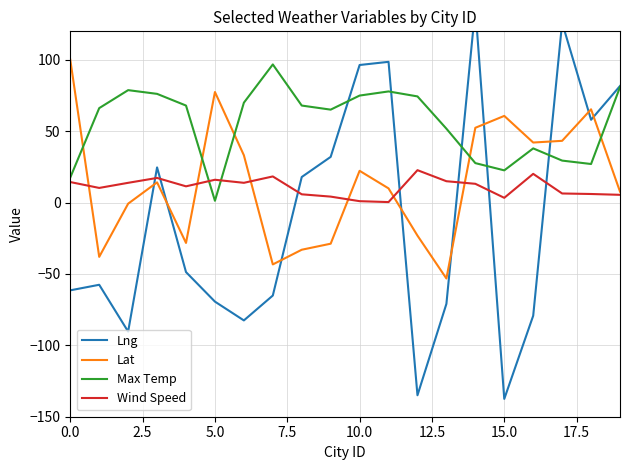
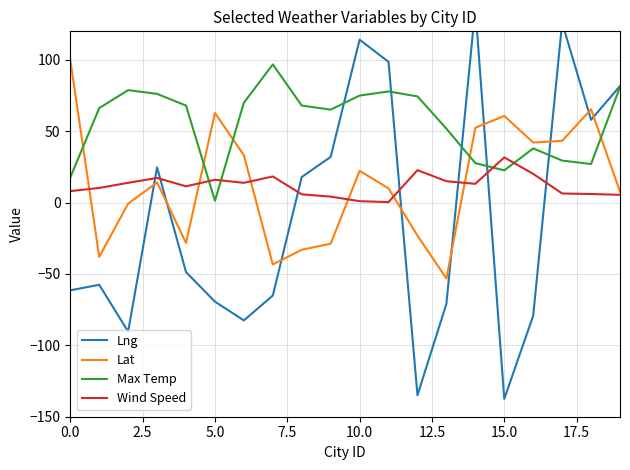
Wind Speed, 0.0: 14 -> 8
Lat, 5.0: 77 -> 63
Lng, 10.0: 96 -> 114
Wind Speed, 15.0: 3 -> 32
